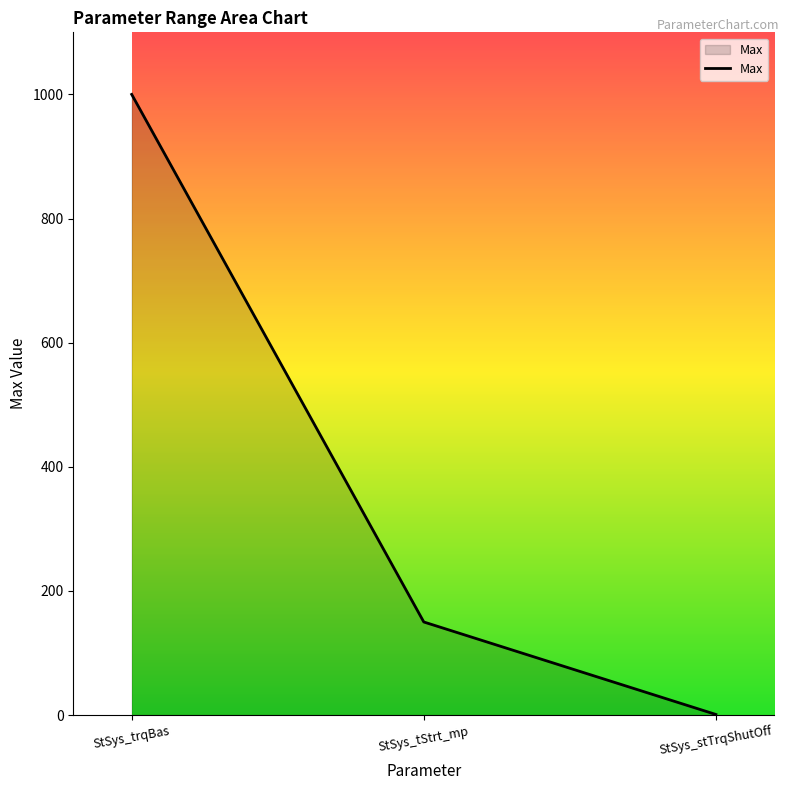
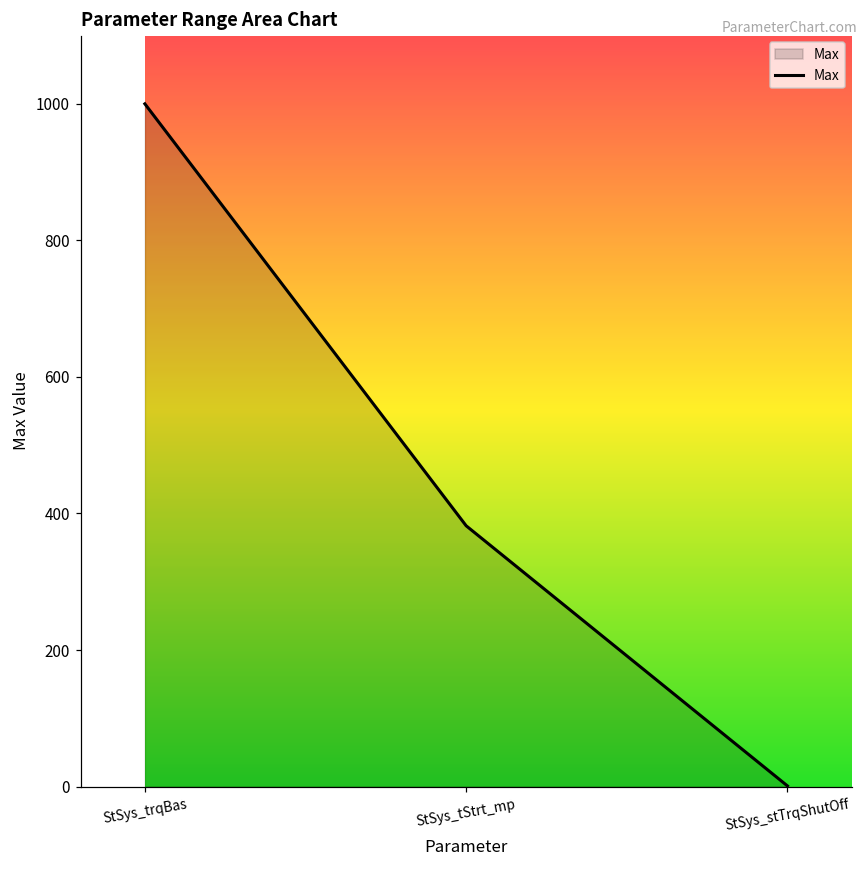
StSys_tStrt_mp: 150 -> 380
